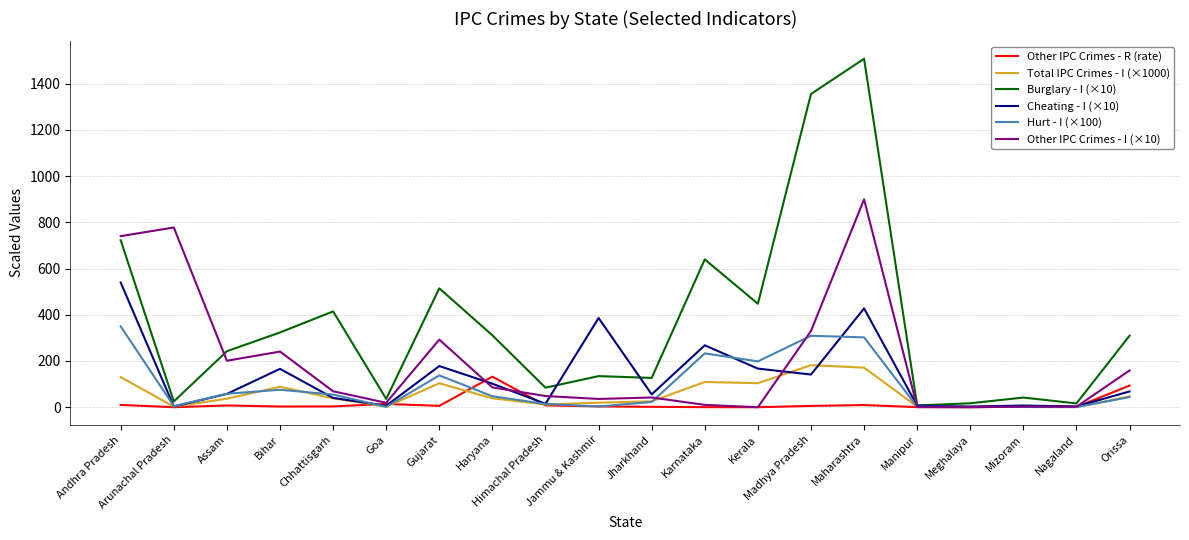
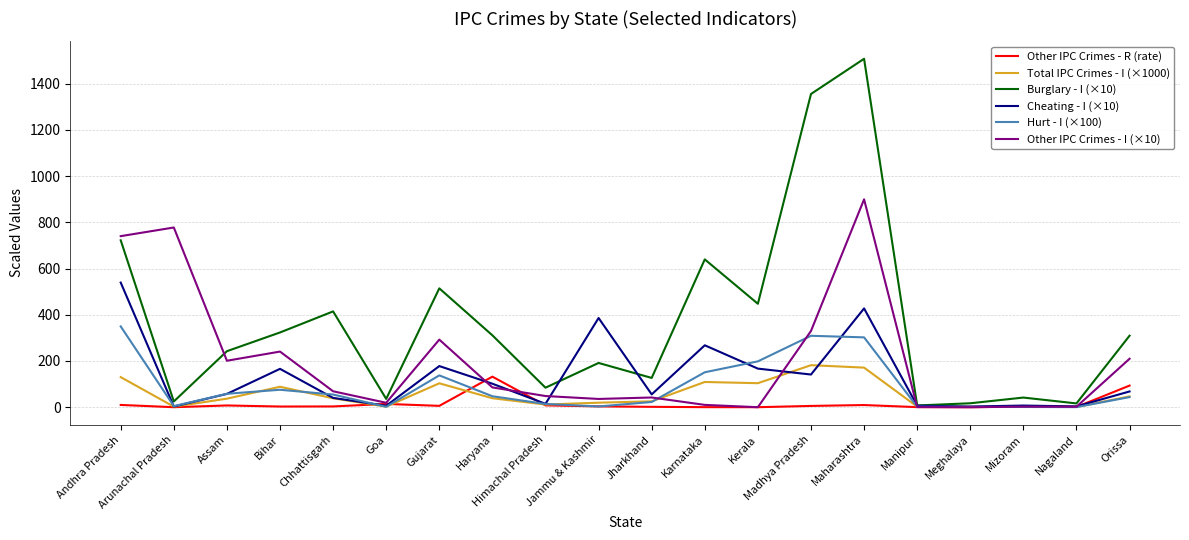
Burglary - I (×10), Jammu & Kashmir: 130 -> 190
Hurt - I (×100), Karnataka: 230 -> 150
Other IPC Crimes - I (×10), Orissa: 160 -> 210
